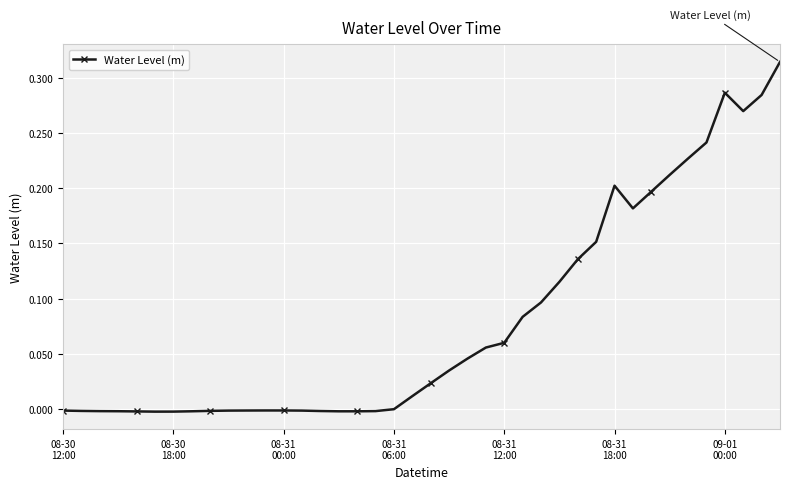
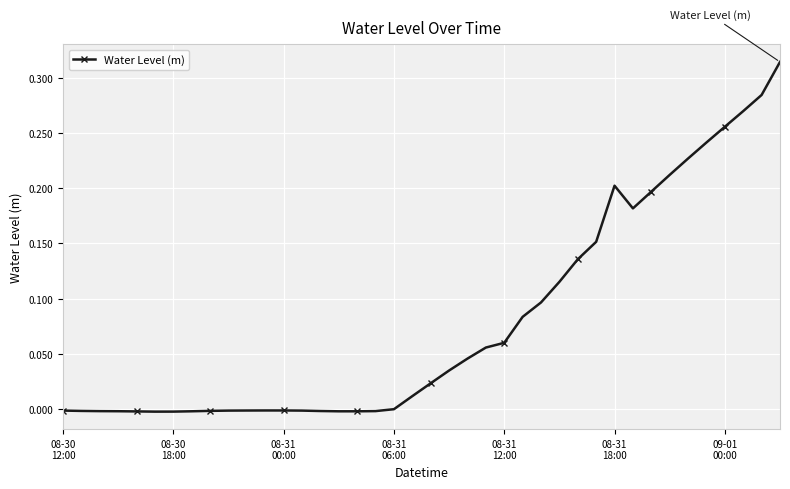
09-01 00:00: 0.287 -> 0.256
